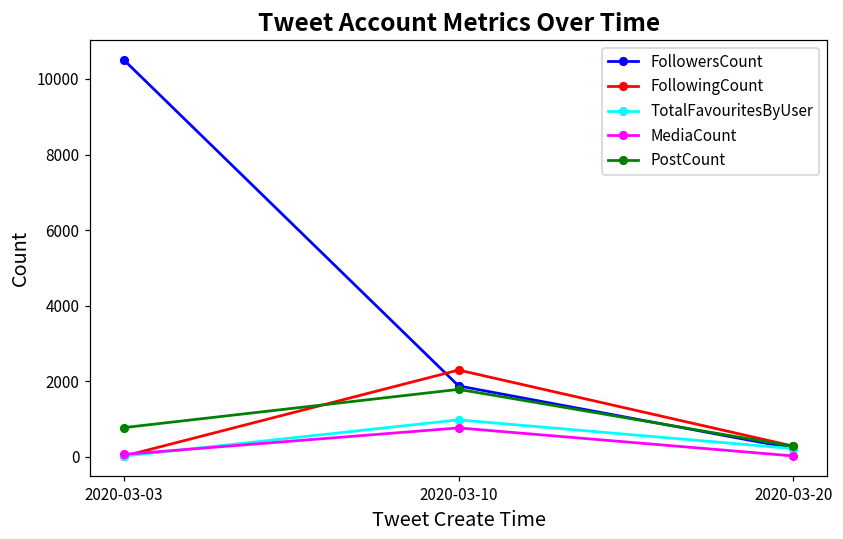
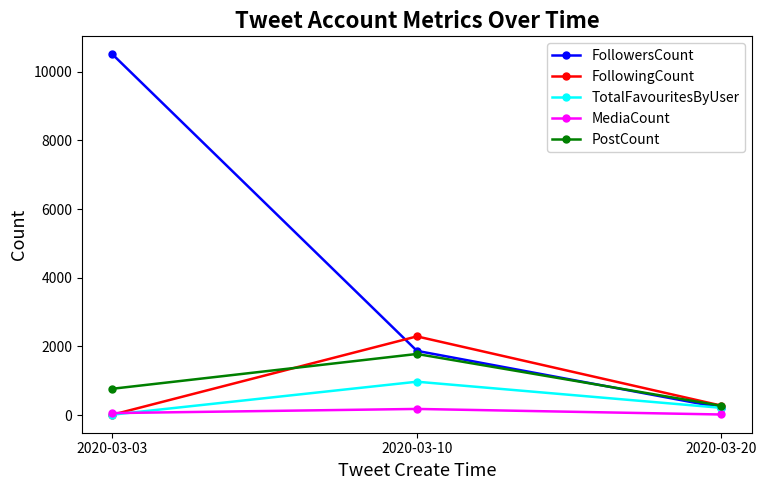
MediaCount, 2020-03-10: 800 -> 200
